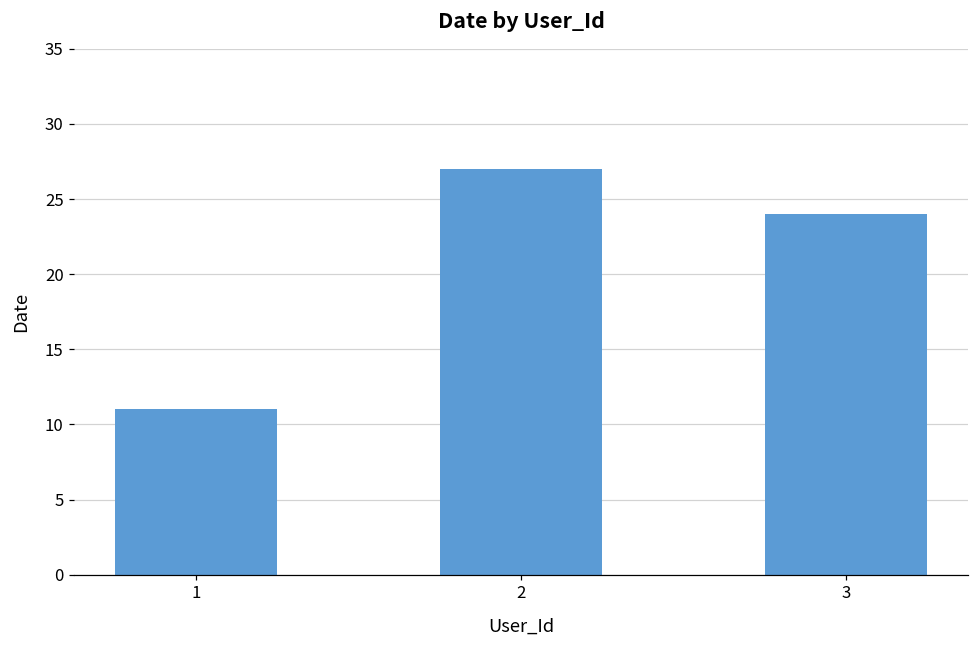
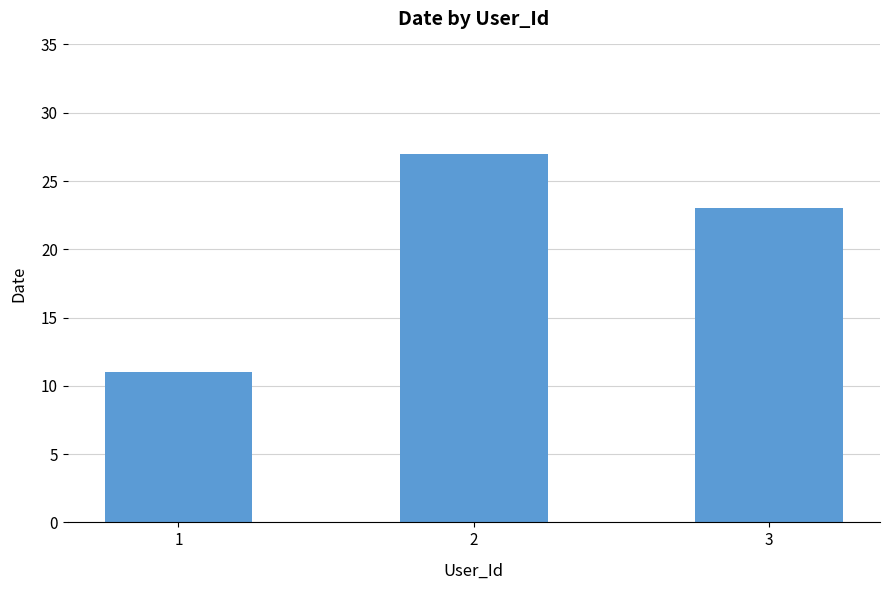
3: 24 -> 23
